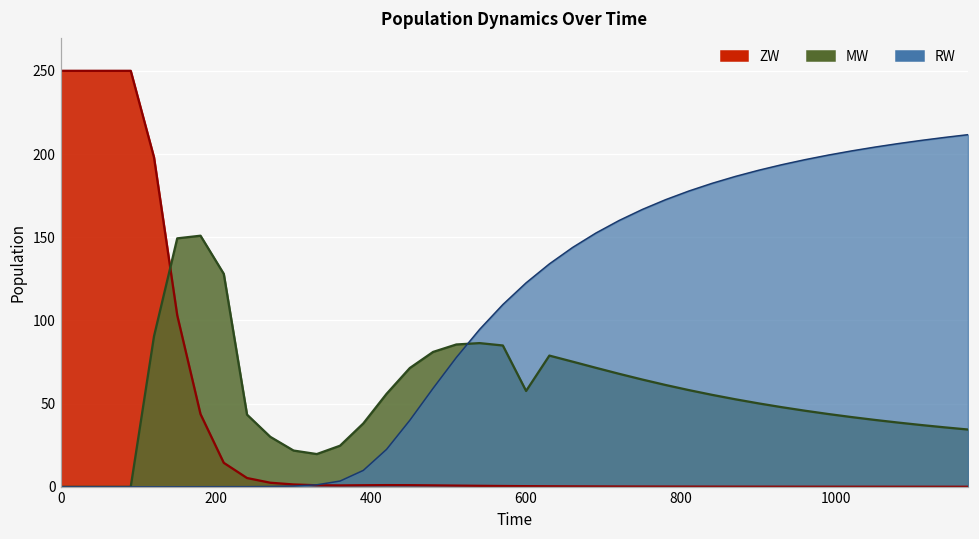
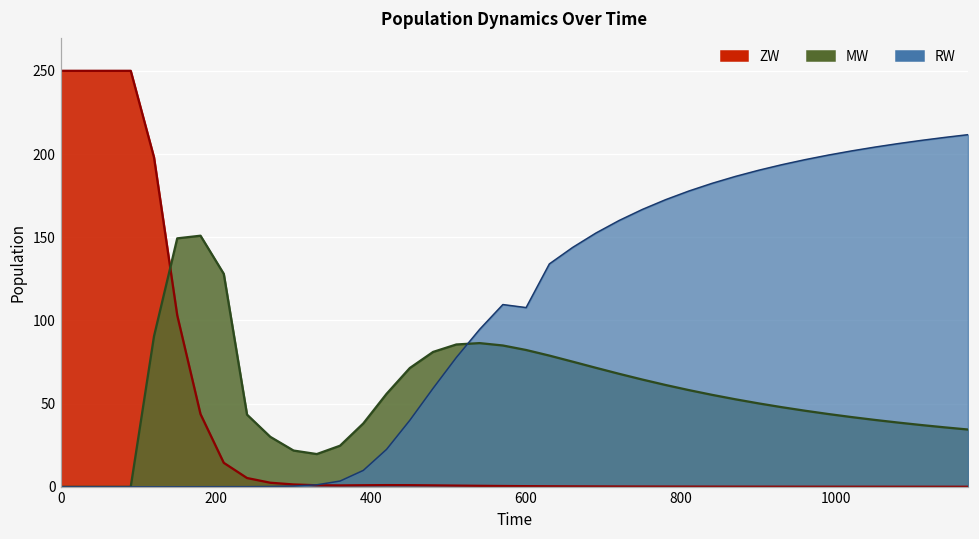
MW, 600: 58 -> 82
RW, 600: 123 -> 108
